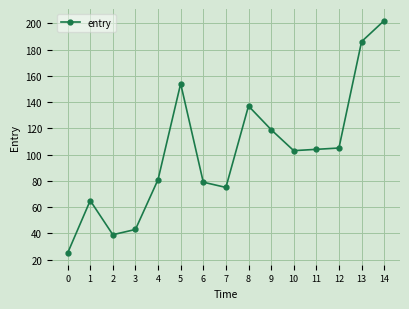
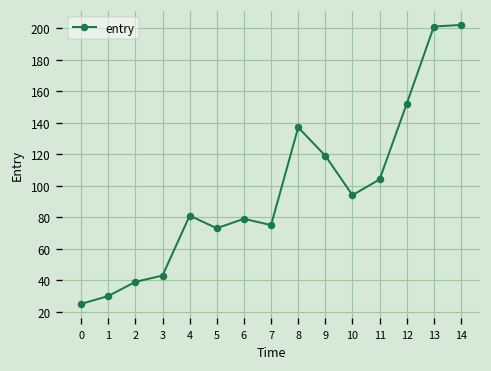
1: 65 -> 30
5: 154 -> 73
10: 103 -> 94
12: 105 -> 152
13: 186 -> 201
